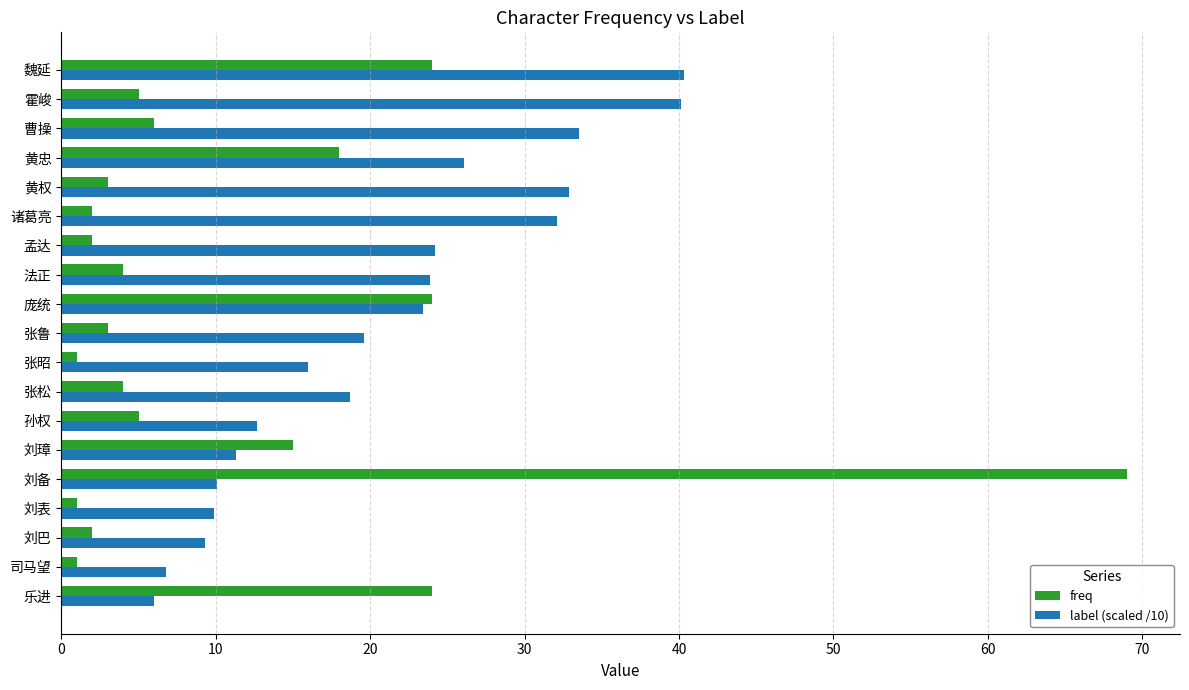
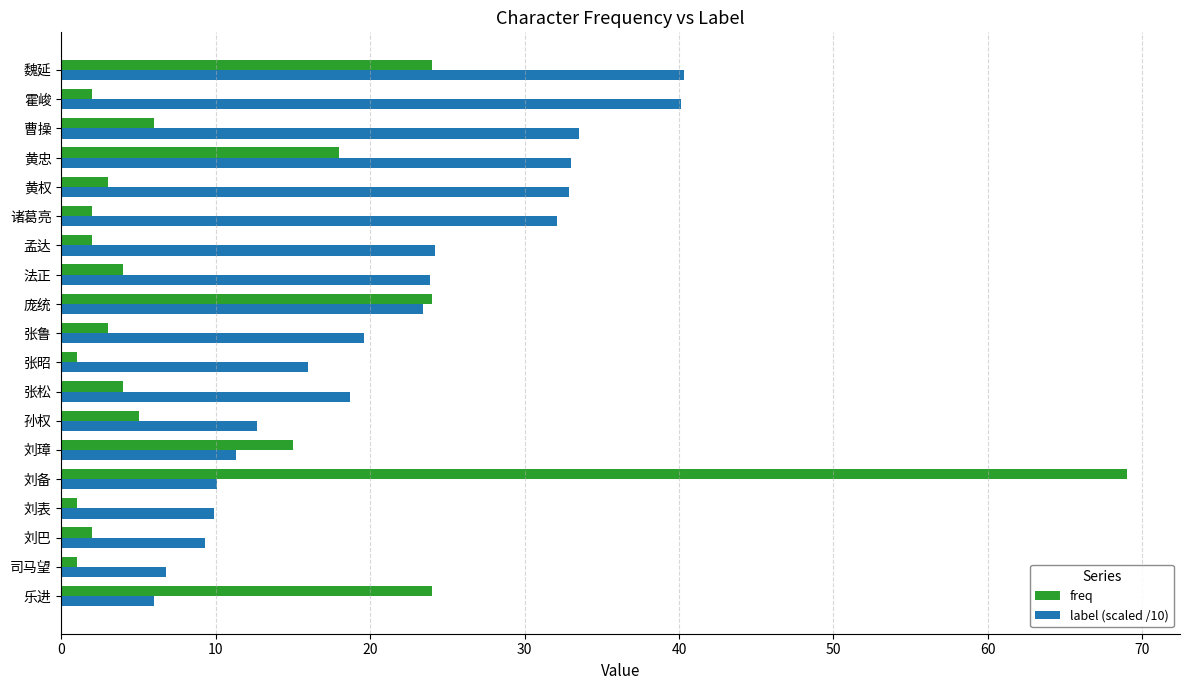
freq, 霍峻: 5 -> 2
label (scaled /10), 黄忠: 26.1 -> 33.0
